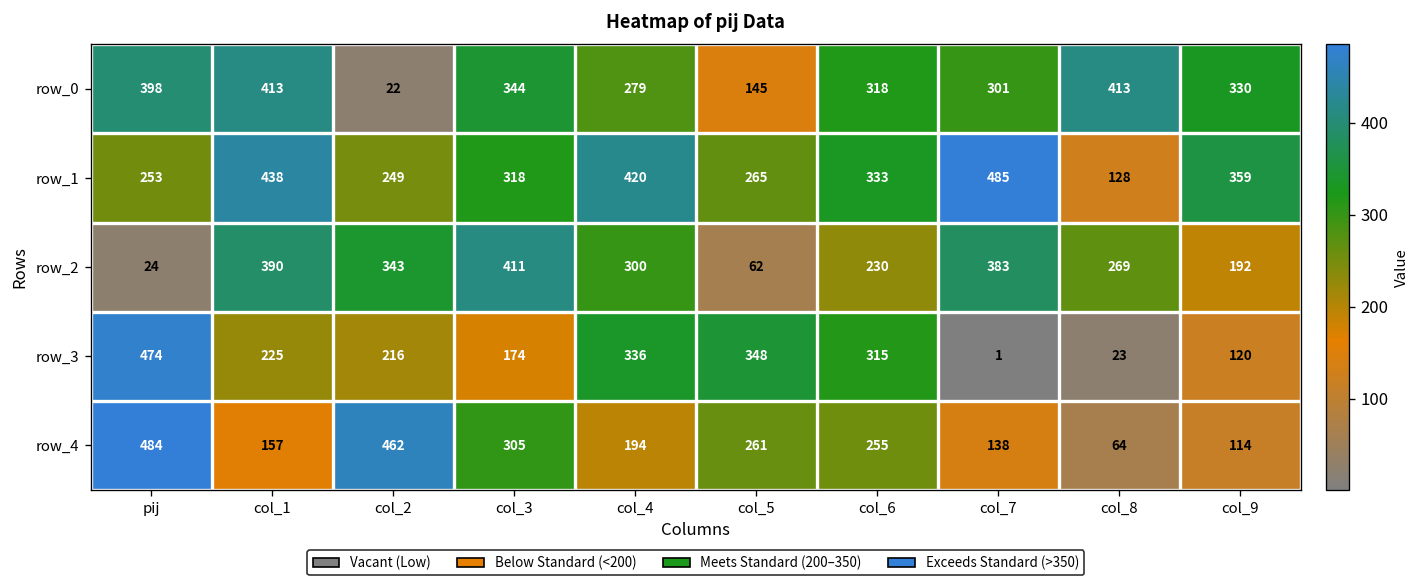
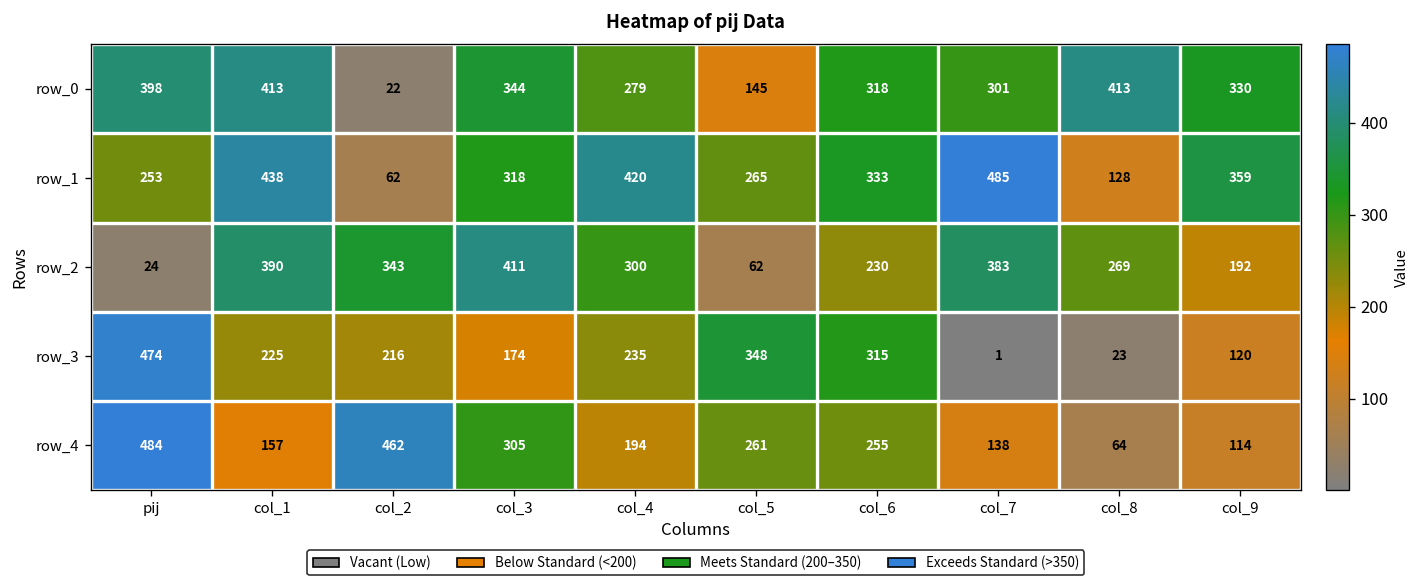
row_1, col_2: 249 -> 62
row_3, col_4: 336 -> 235
